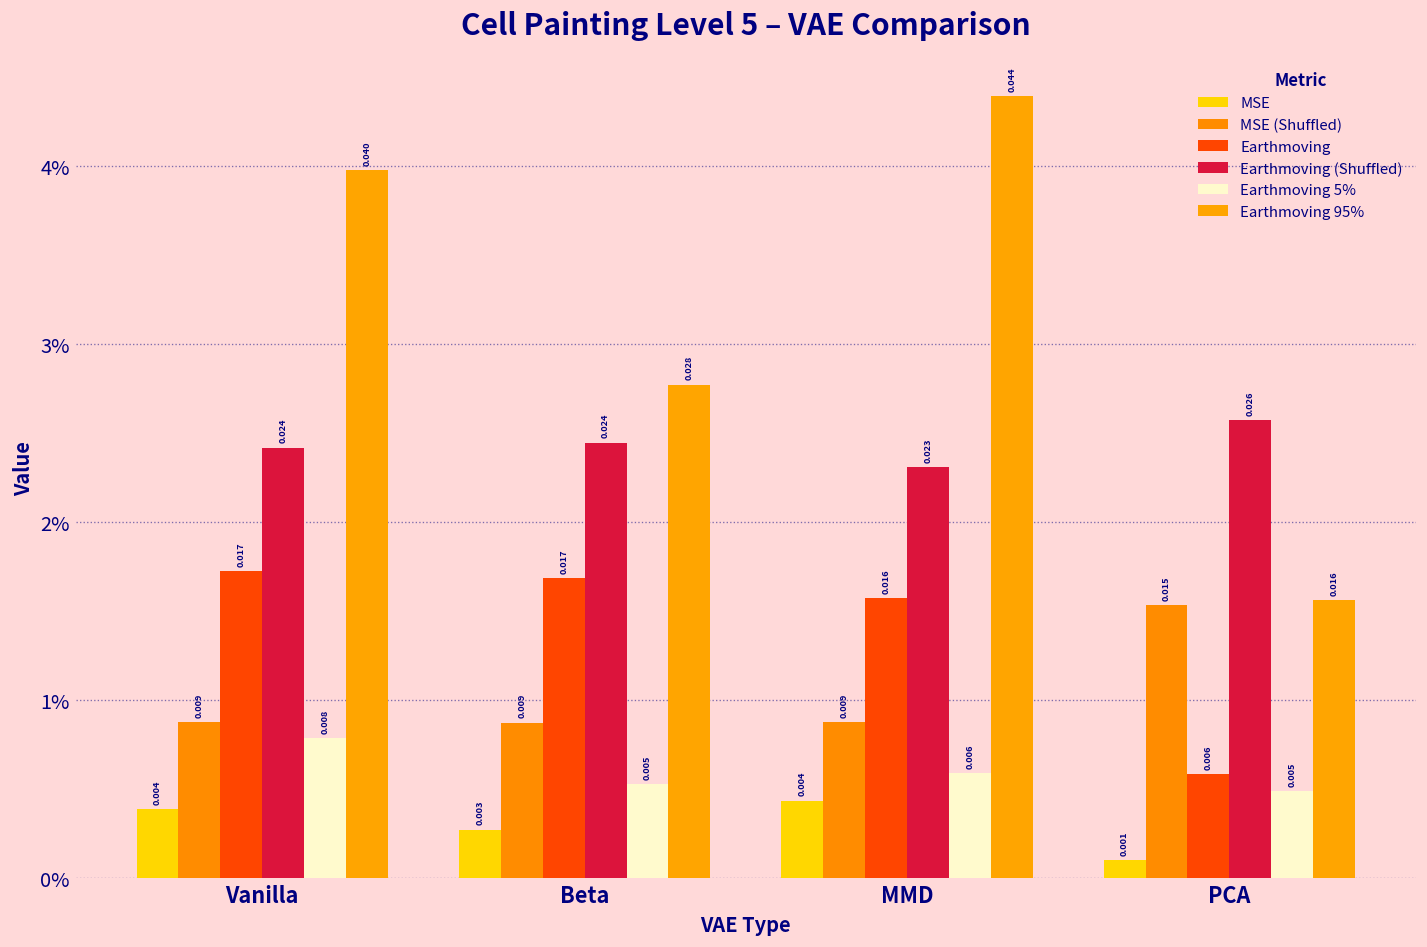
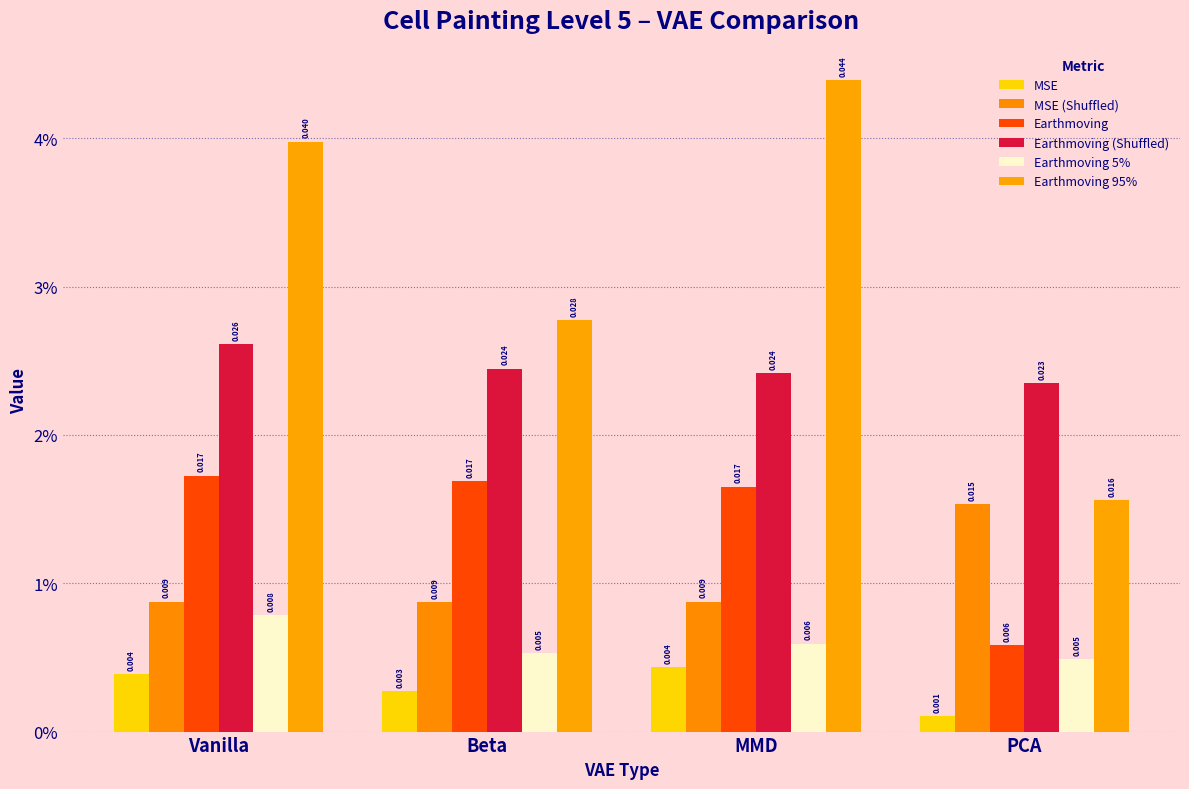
Earthmoving (Shuffled), Vanilla: 0.024 -> 0.026
Earthmoving, MMD: 0.016 -> 0.017
Earthmoving (Shuffled), MMD: 0.023 -> 0.024
Earthmoving (Shuffled), PCA: 0.026 -> 0.023
